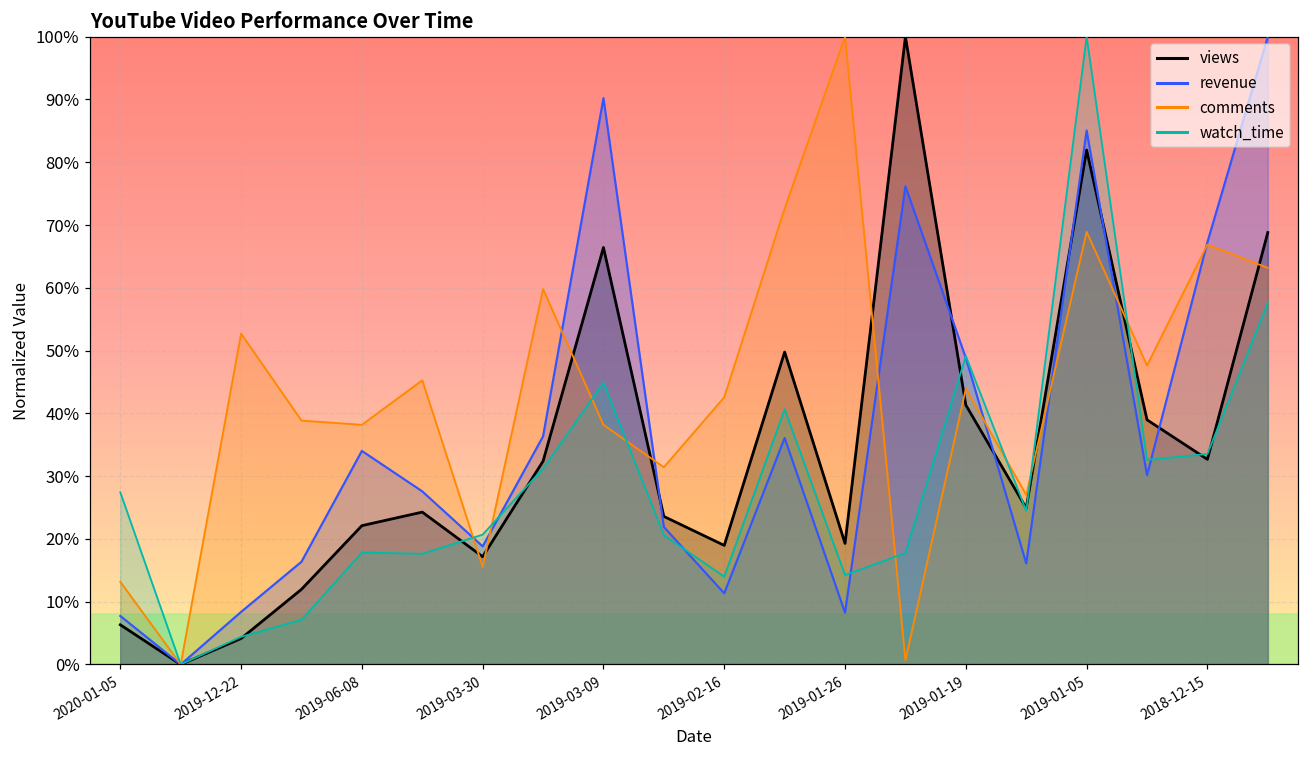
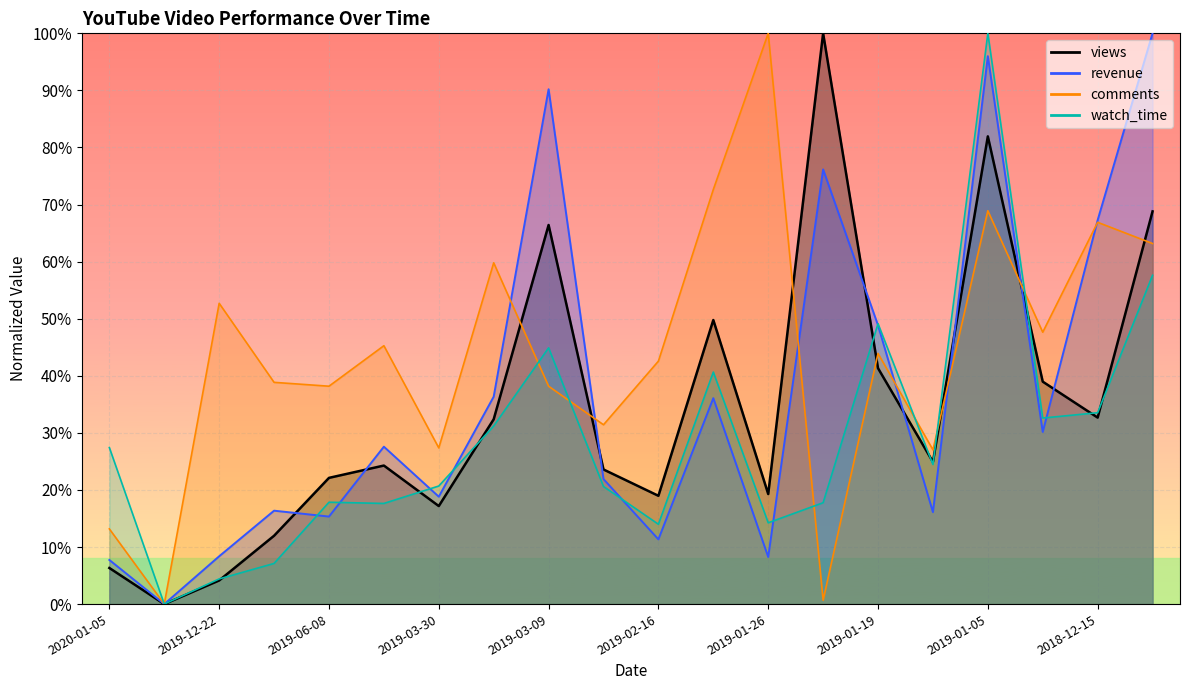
revenue, 2019-06-08: 34% -> 15%
comments, 2019-03-30: 16% -> 27%
revenue, 2019-01-05: 85% -> 96%
